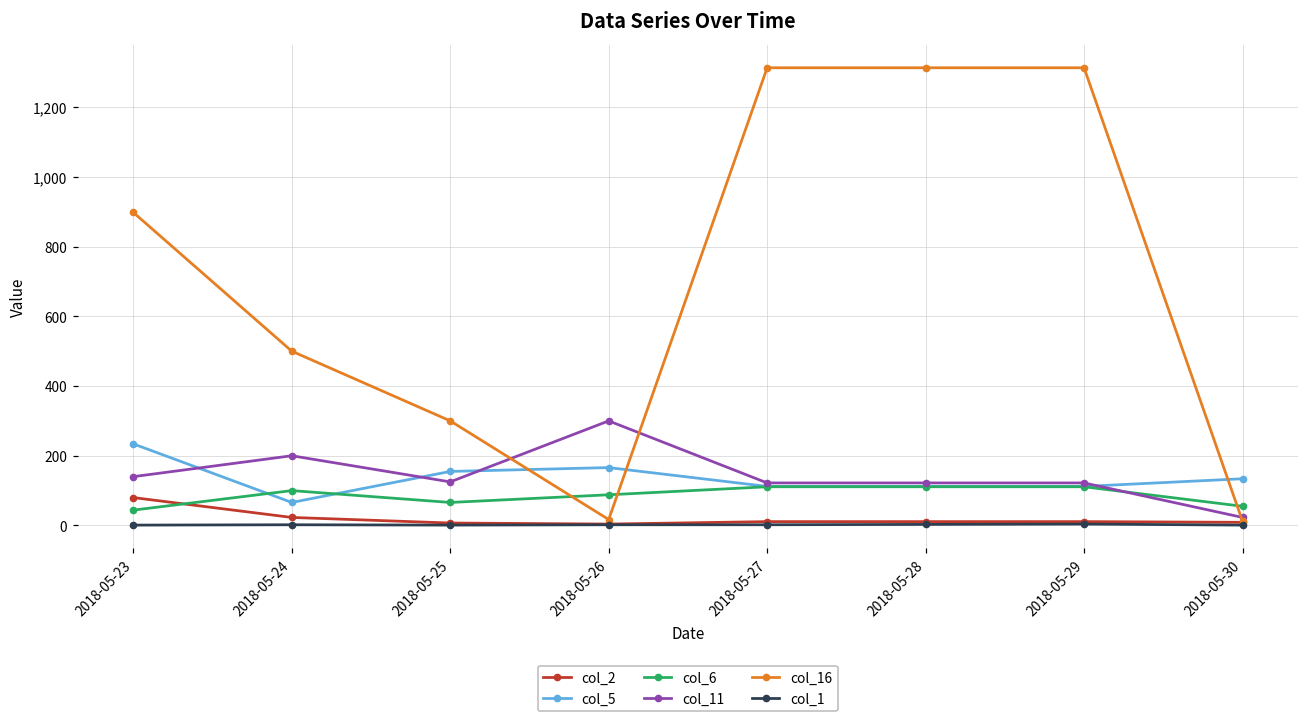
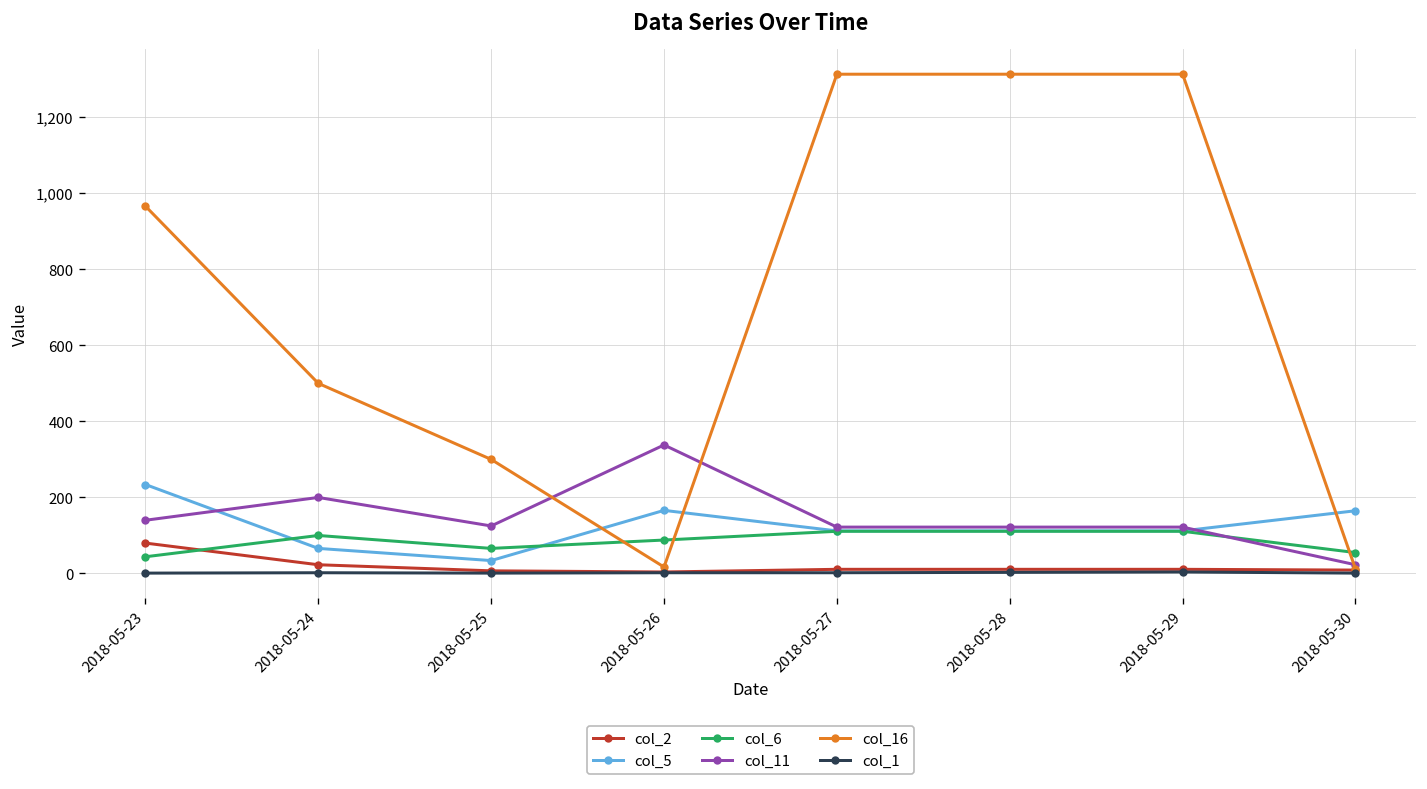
col_16, 2018-05-23: 900 -> 970
col_5, 2018-05-25: 160 -> 30
col_11, 2018-05-26: 300 -> 340
col_5, 2018-05-30: 130 -> 170
